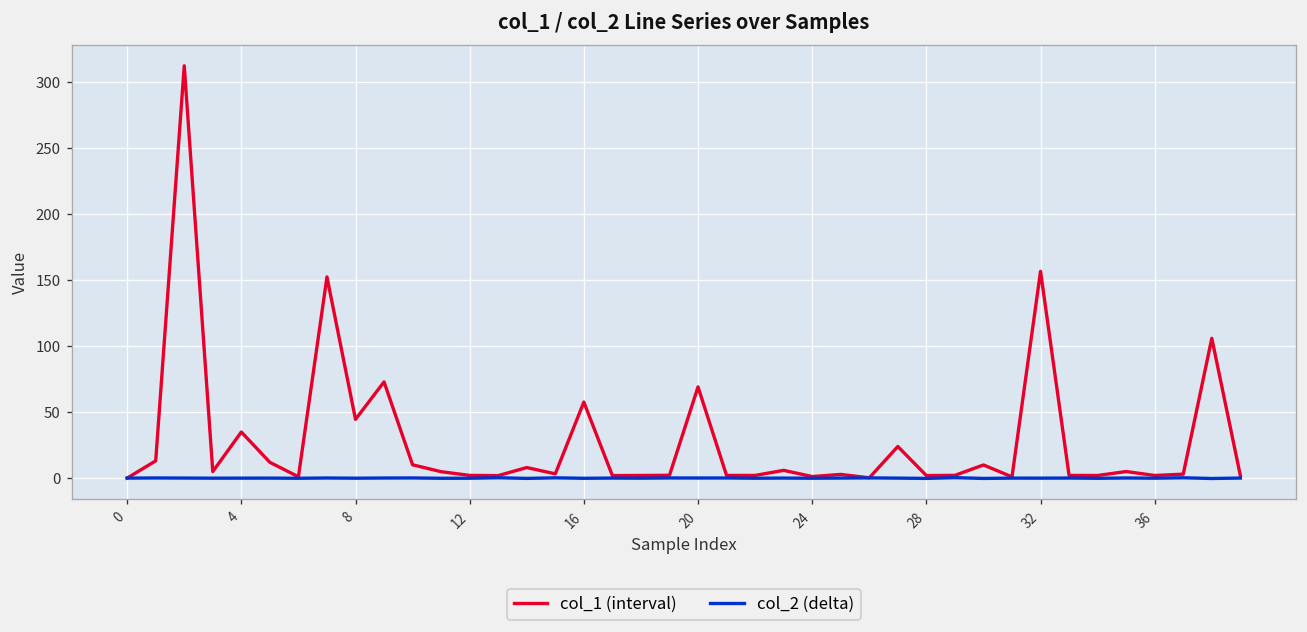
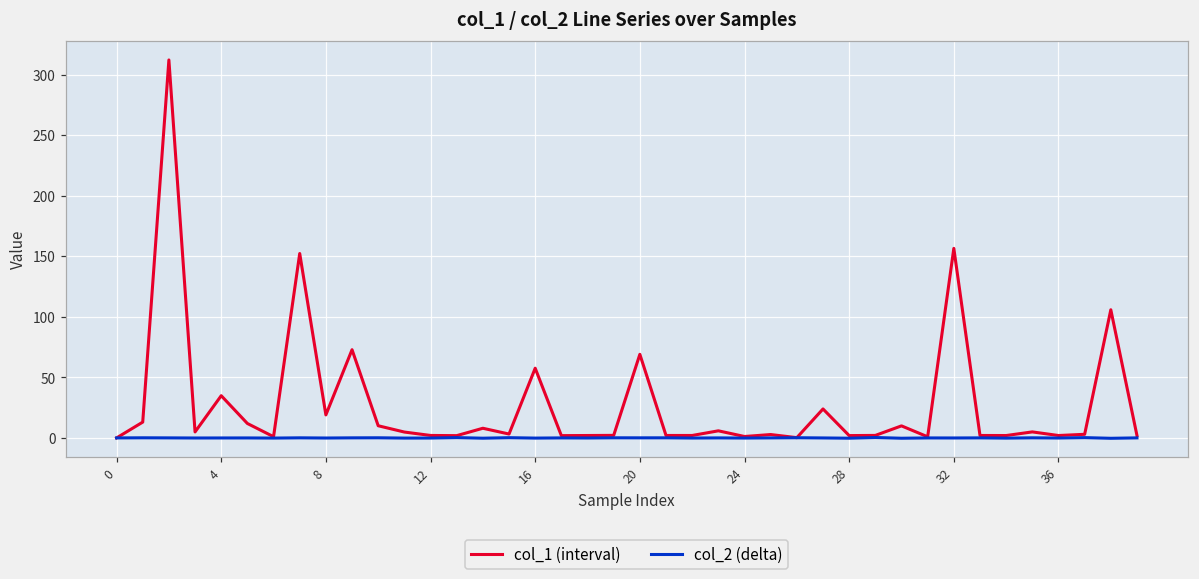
col_1 (interval), 8: 44 -> 19
